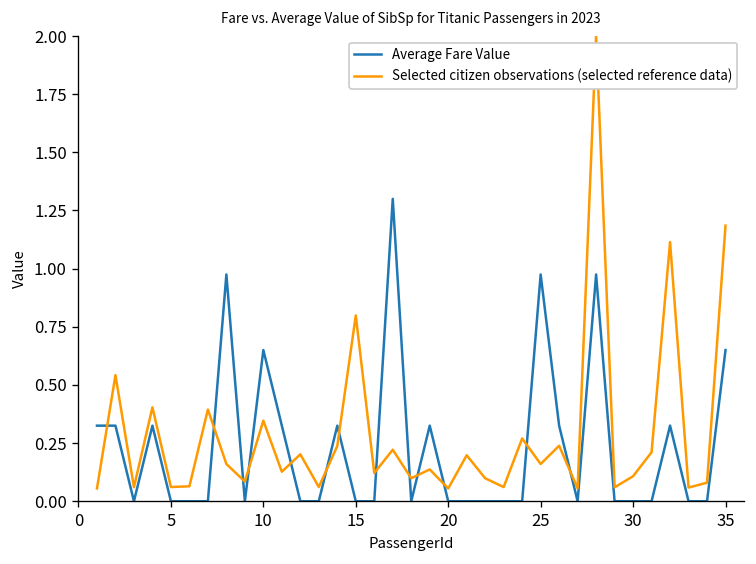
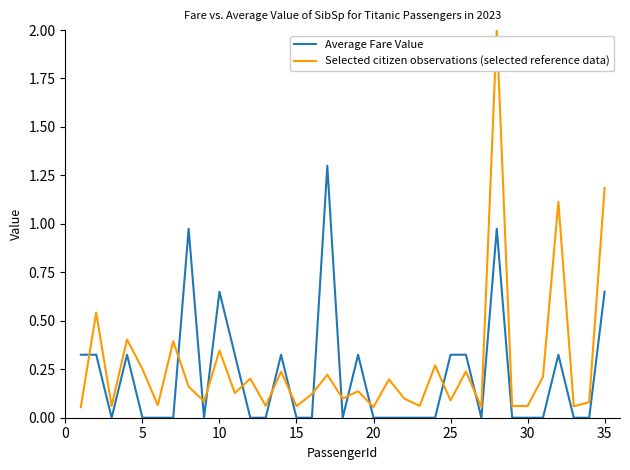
Selected citizen observations (selected reference data), 5: 0.06 -> 0.25
Selected citizen observations (selected reference data), 15: 0.80 -> 0.06
Average Fare Value, 25: 0.98 -> 0.33
Selected citizen observations (selected reference data), 25: 0.16 -> 0.09
Selected citizen observations (selected reference data), 30: 0.11 -> 0.06
